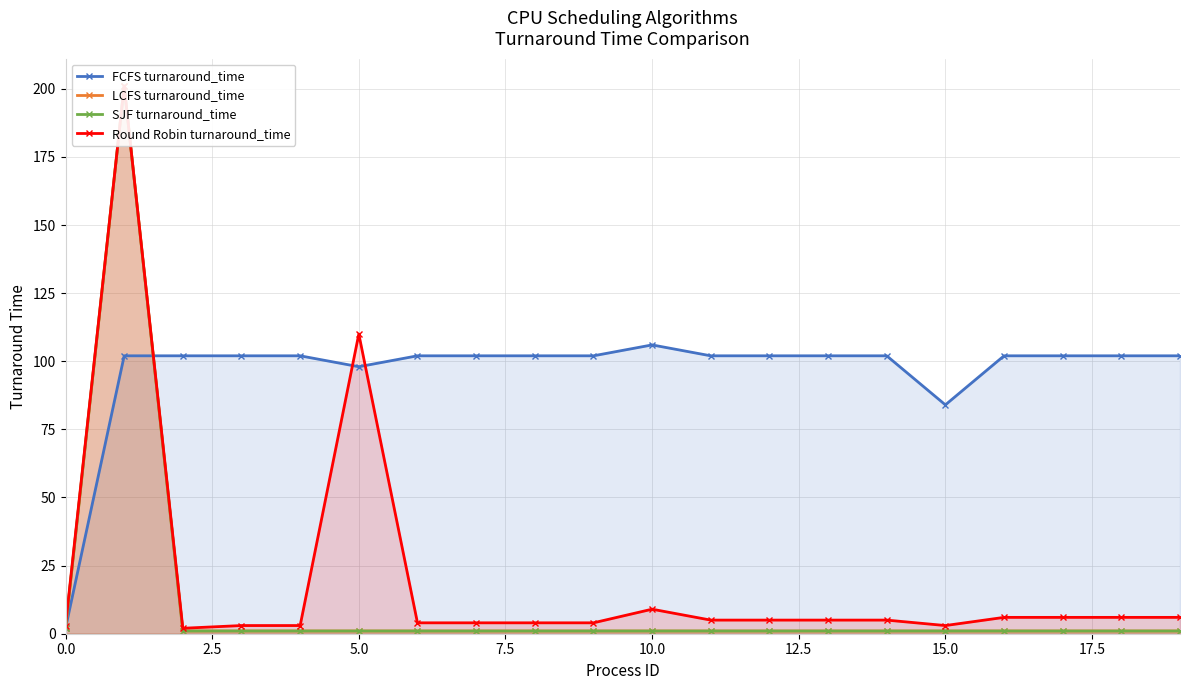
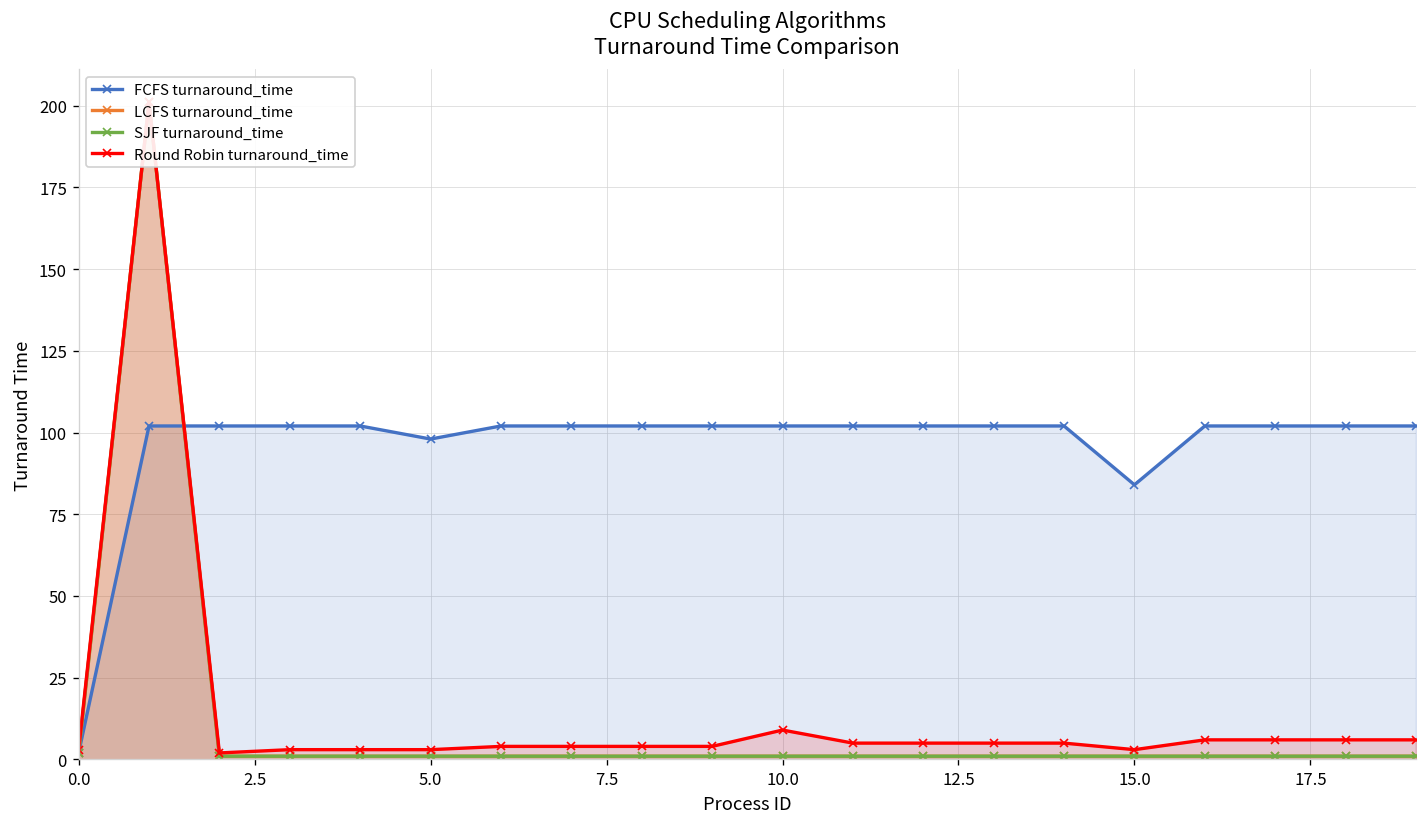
Round Robin turnaround_time, 5.0: 110 -> 3
FCFS turnaround_time, 10.0: 106 -> 102
